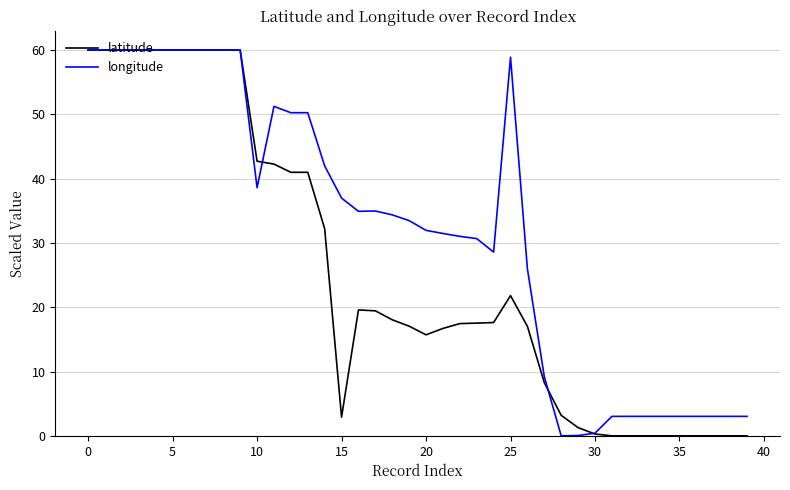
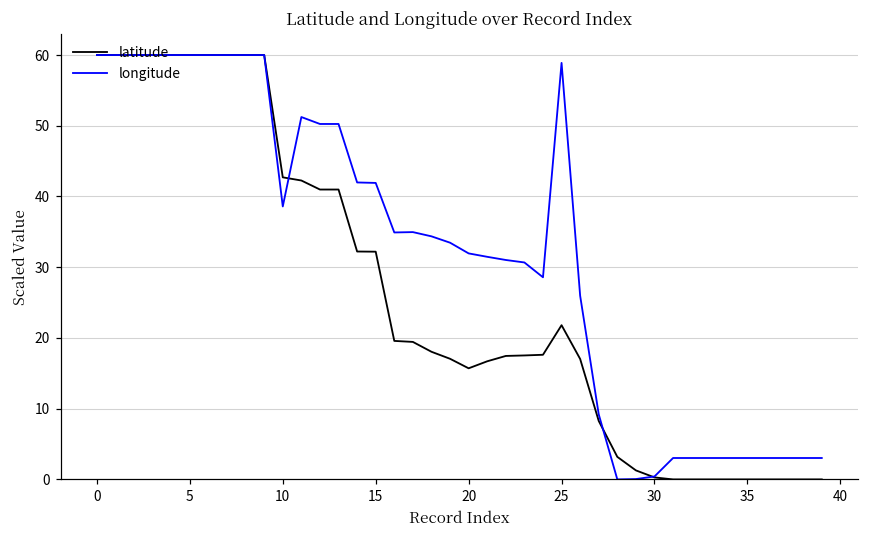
latitude, 15: 3 -> 32
longitude, 15: 37 -> 42
